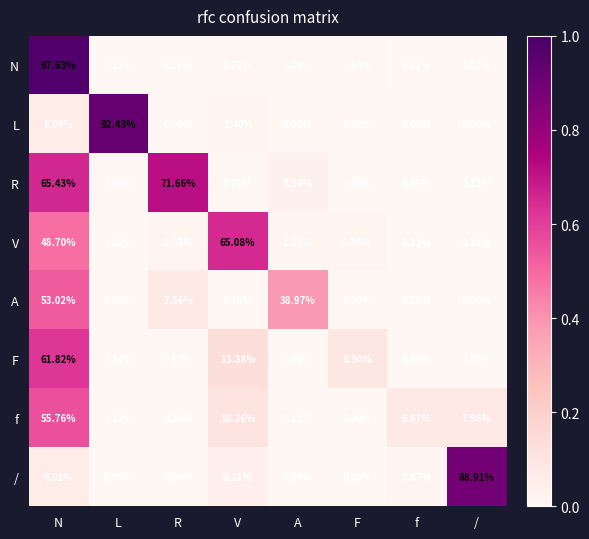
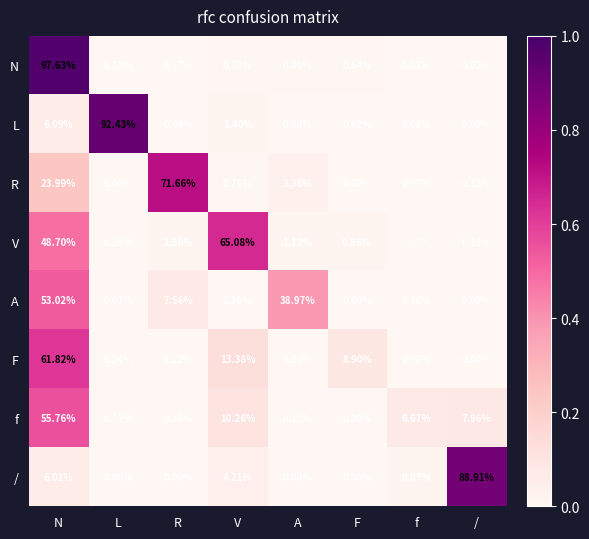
R, N: 65.43% -> 23.99%
